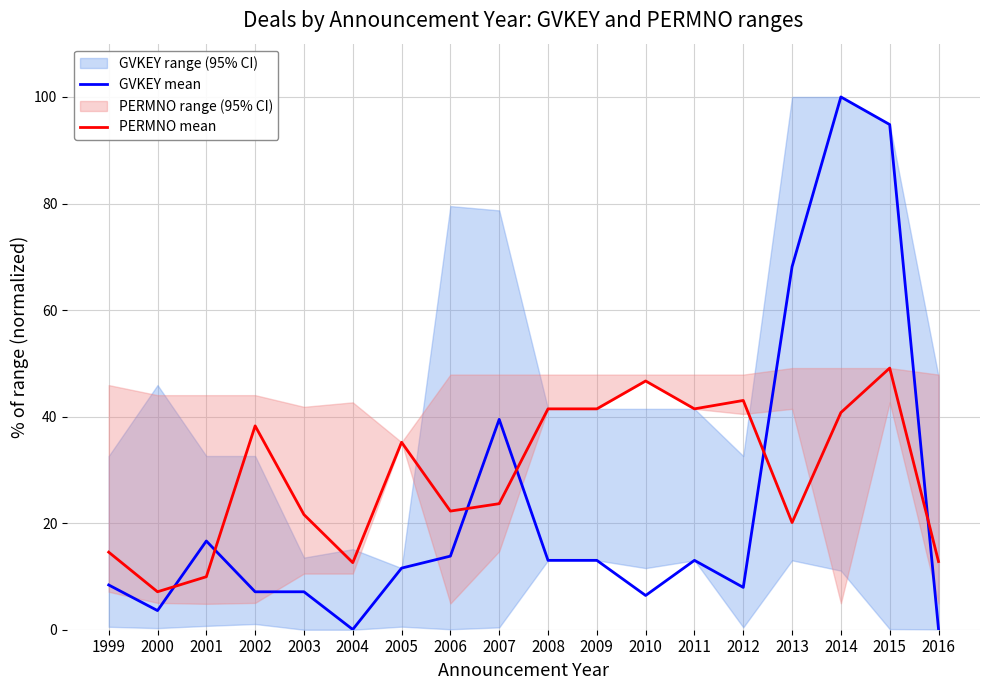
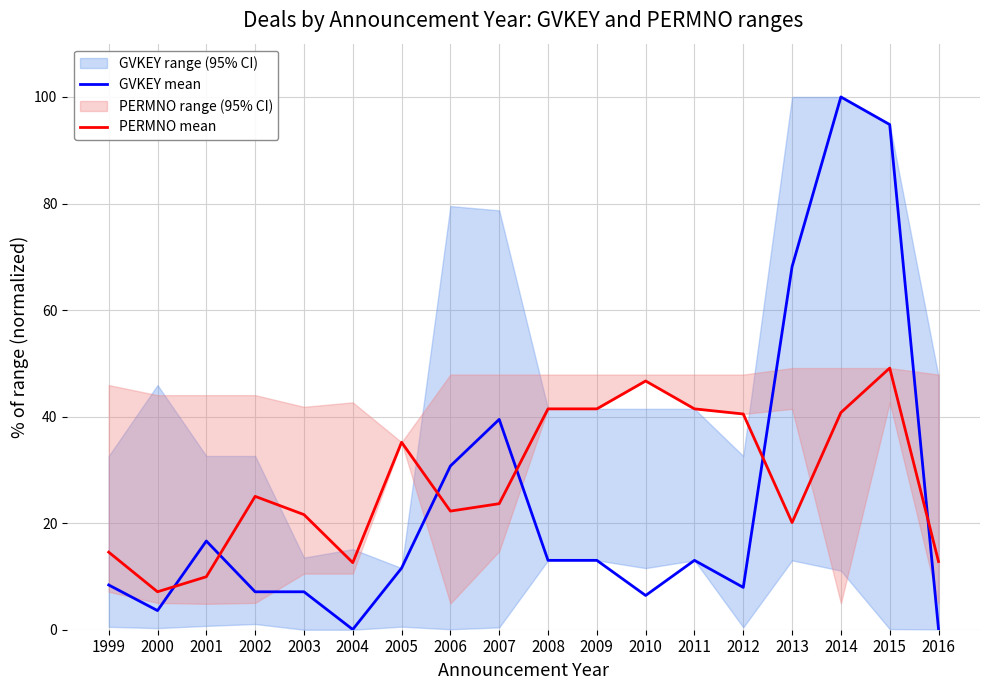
PERMNO mean, 2002: 38 -> 25
GVKEY mean, 2006: 14 -> 31
PERMNO mean, 2012: 43 -> 40
